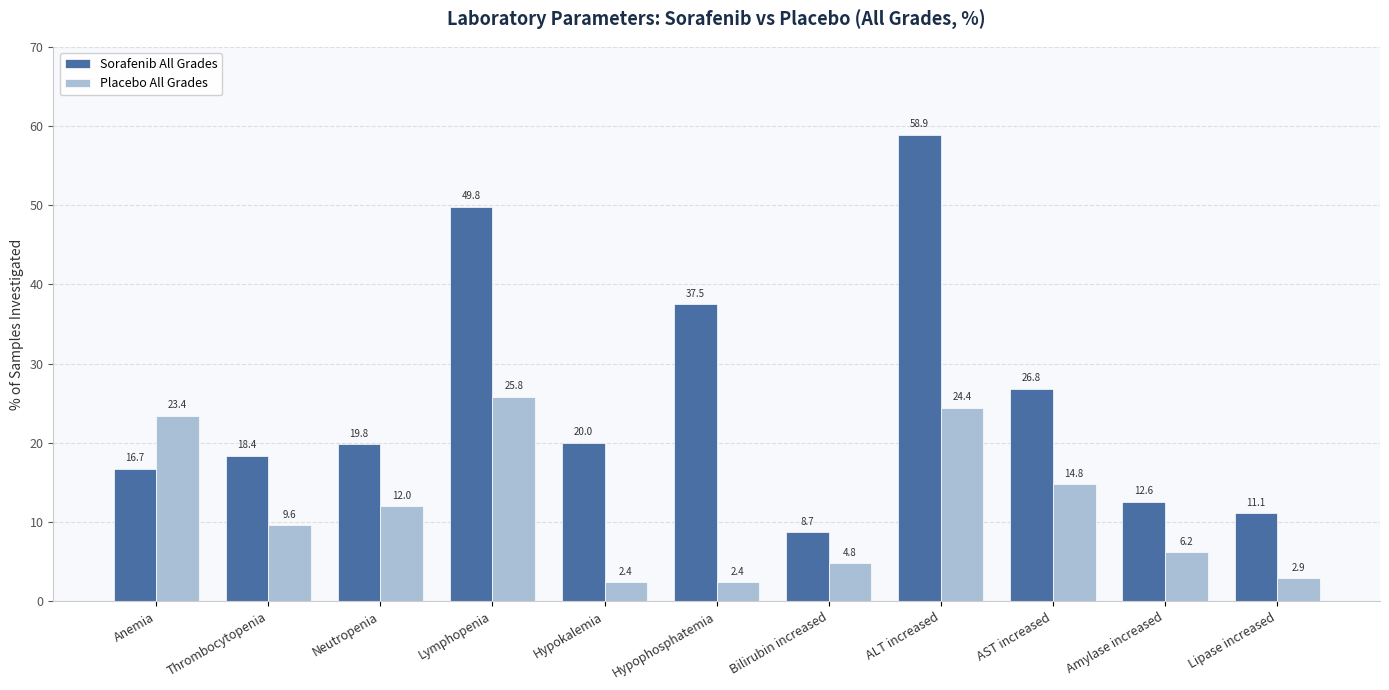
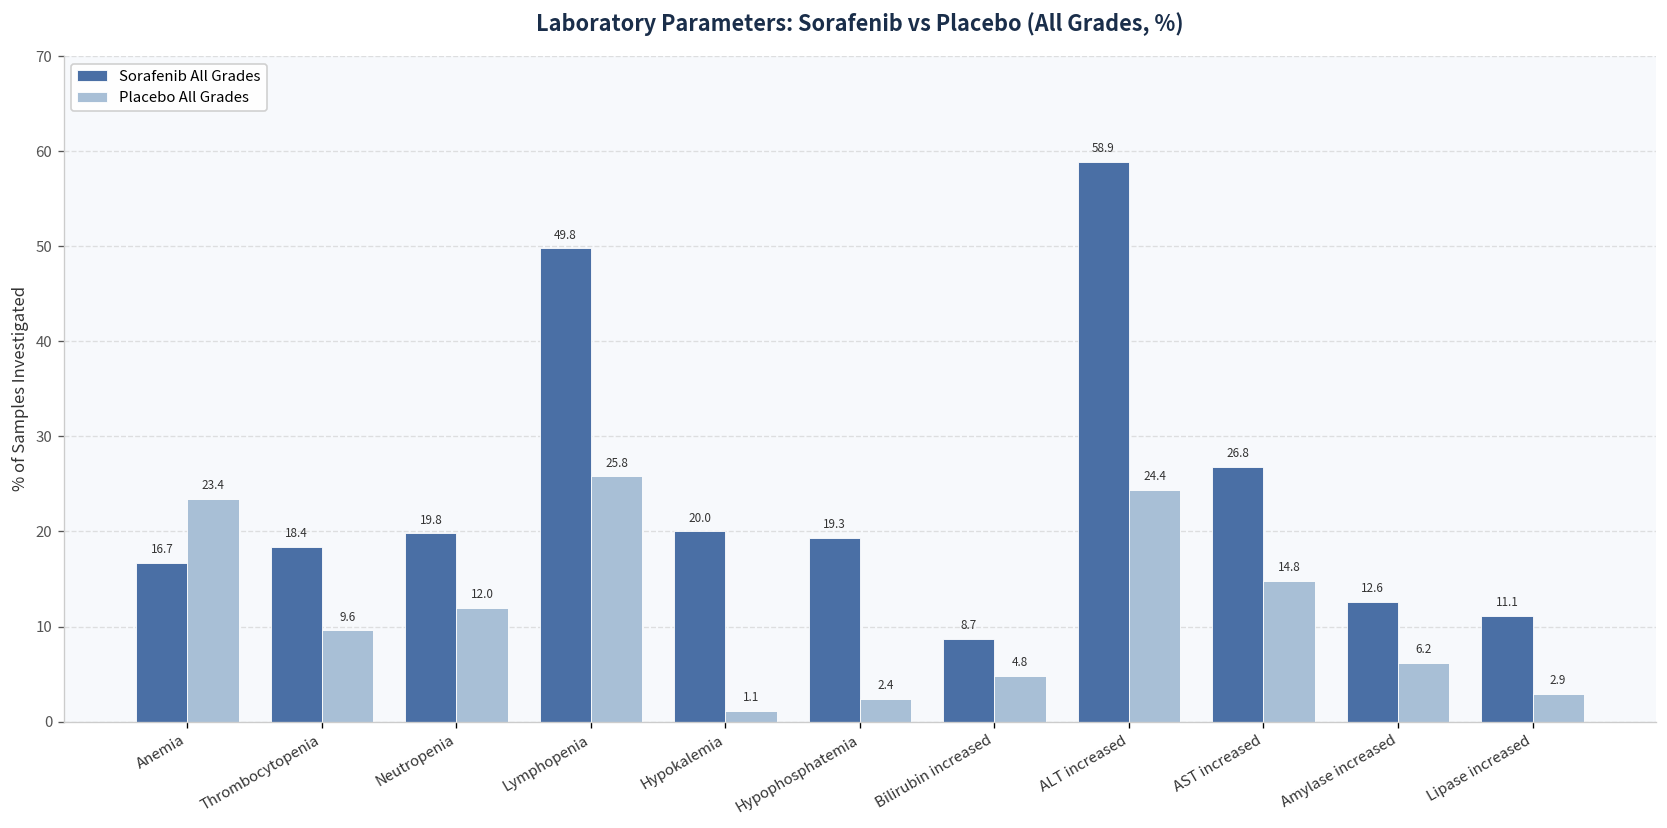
Placebo All Grades, Hypokalemia: 2.4 -> 1.1
Sorafenib All Grades, Hypophosphatemia: 37.5 -> 19.3
